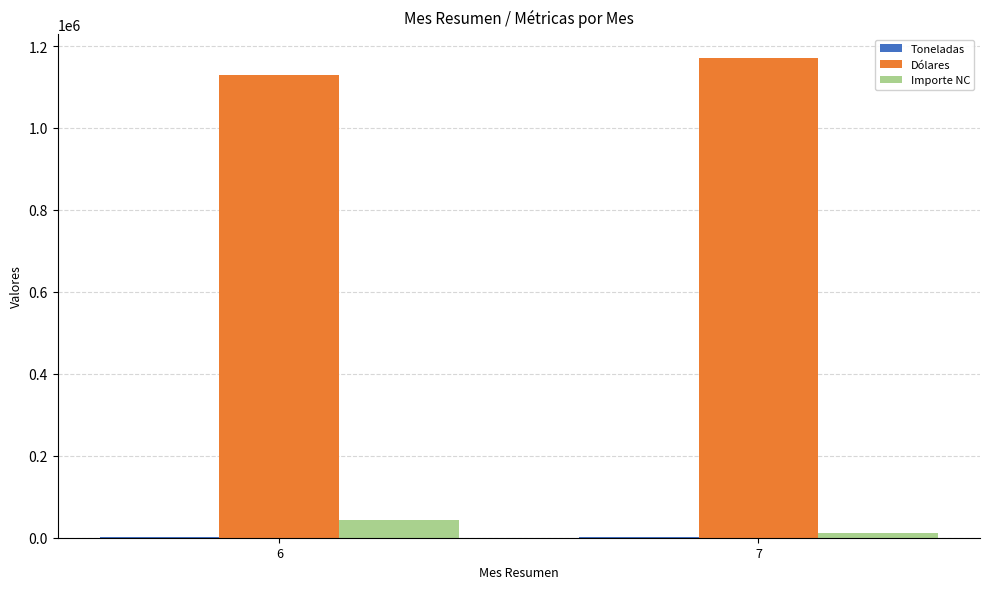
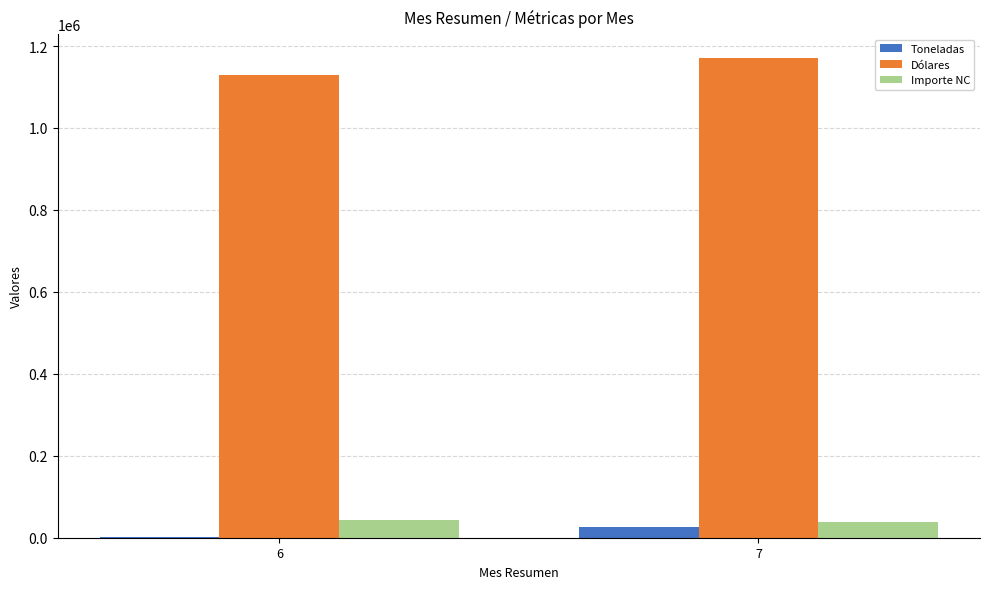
Toneladas, 7: 0 -> 30000
Importe NC, 7: 10000 -> 40000
